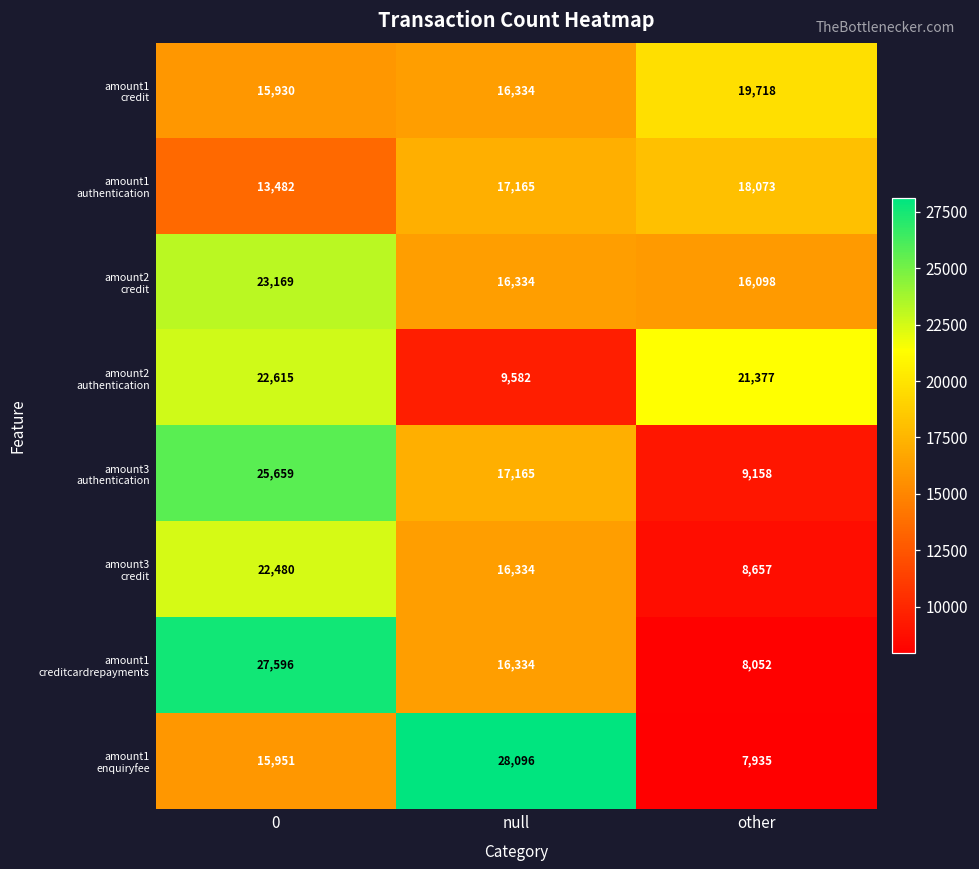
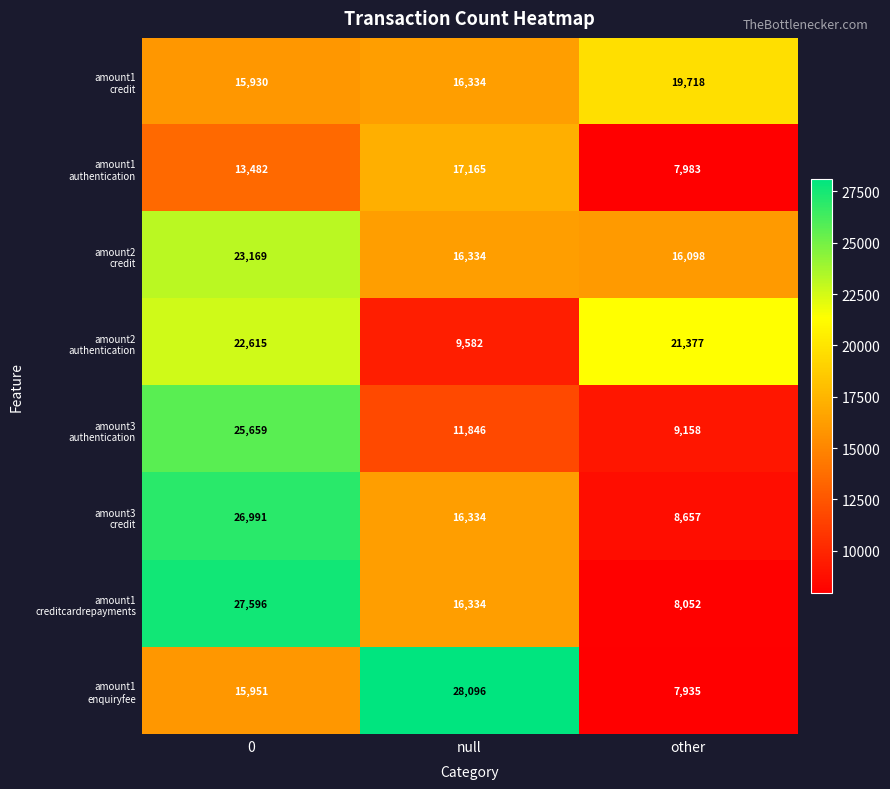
amount1 authentication, other: 18,073 -> 7,983
amount3 authentication, null: 17,165 -> 11,846
amount3 credit, 0: 22,480 -> 26,991
